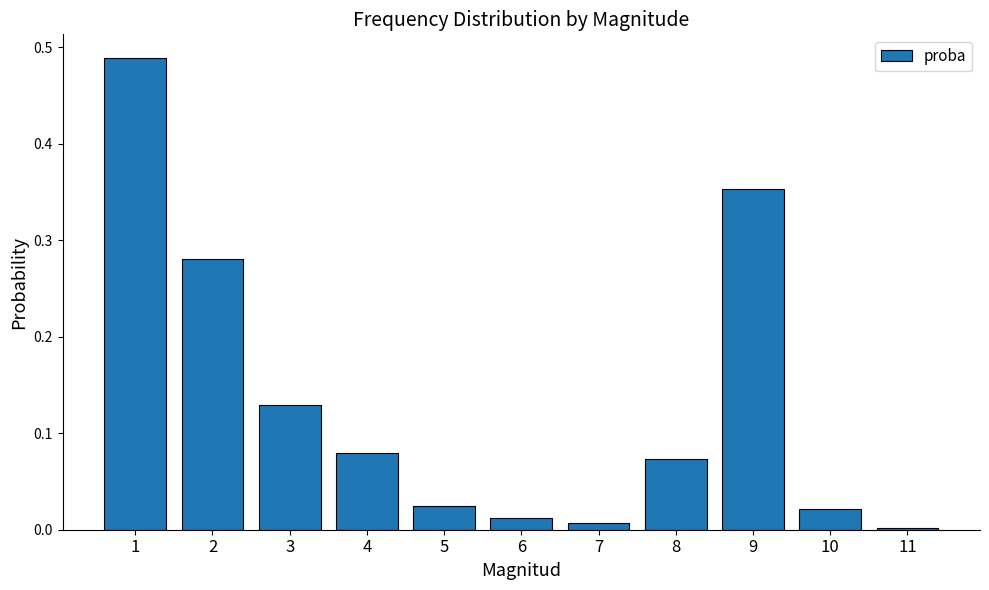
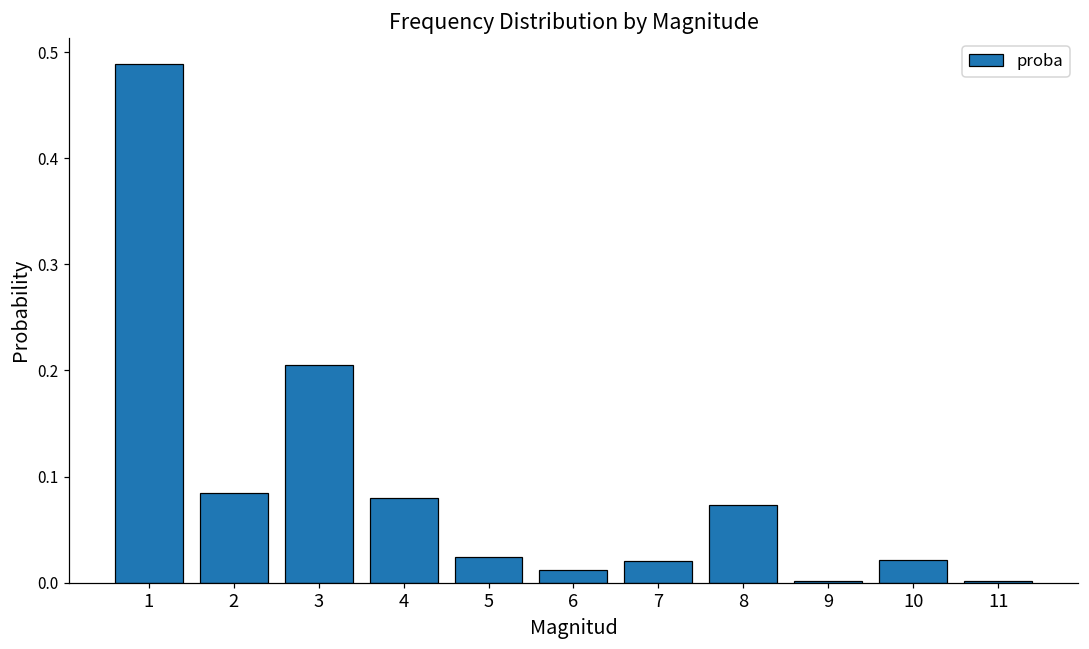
2: 0.28 -> 0.08
3: 0.13 -> 0.20
7: 0.01 -> 0.02
9: 0.35 -> 0.00
